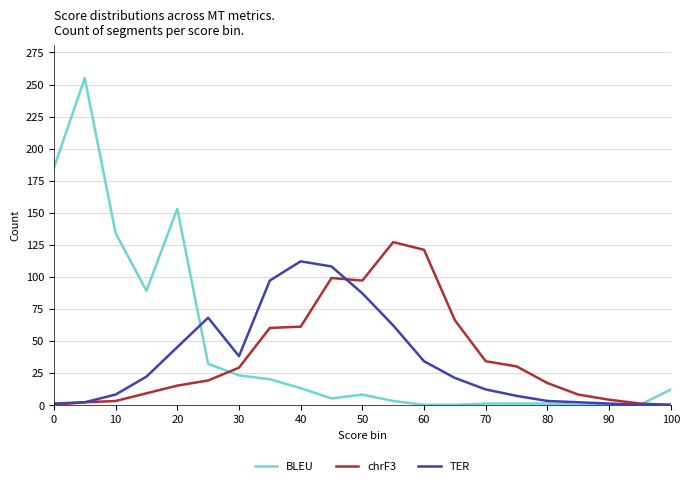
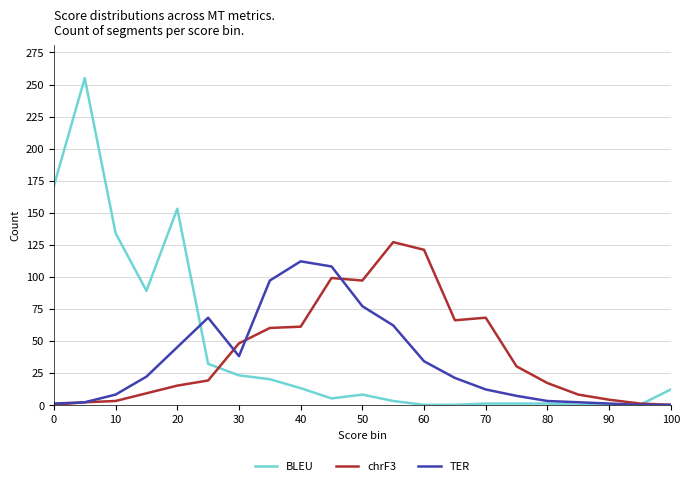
BLEU, 0: 185 -> 171
chrF3, 30: 29 -> 48
TER, 50: 87 -> 77
chrF3, 70: 34 -> 68
